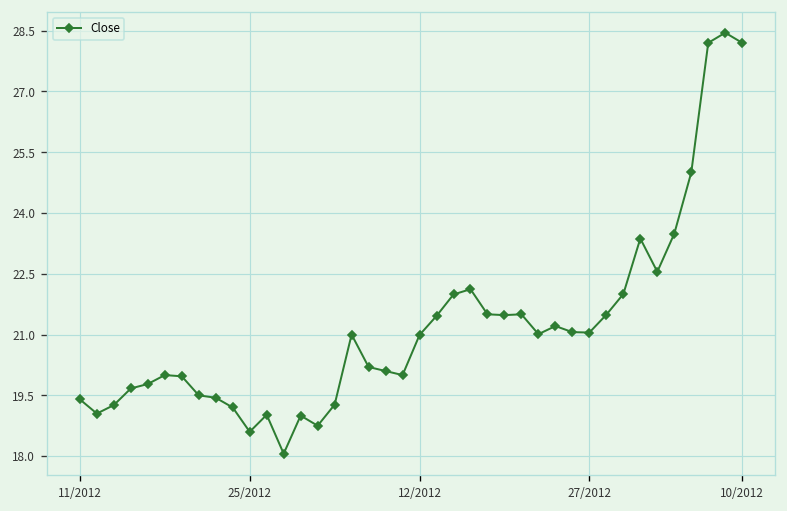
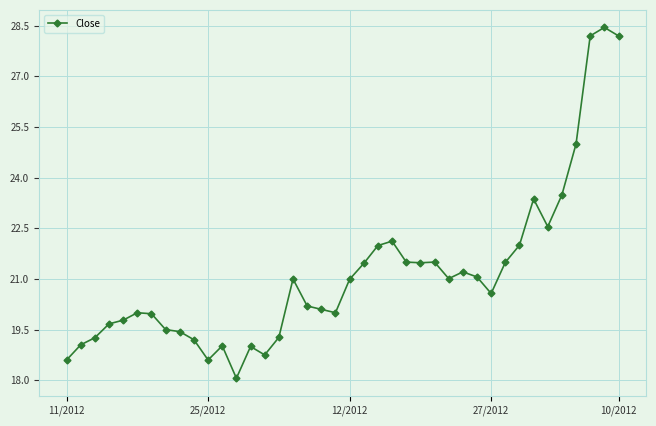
11/2012: 19.4 -> 18.6
27/2012: 21.1 -> 20.6
